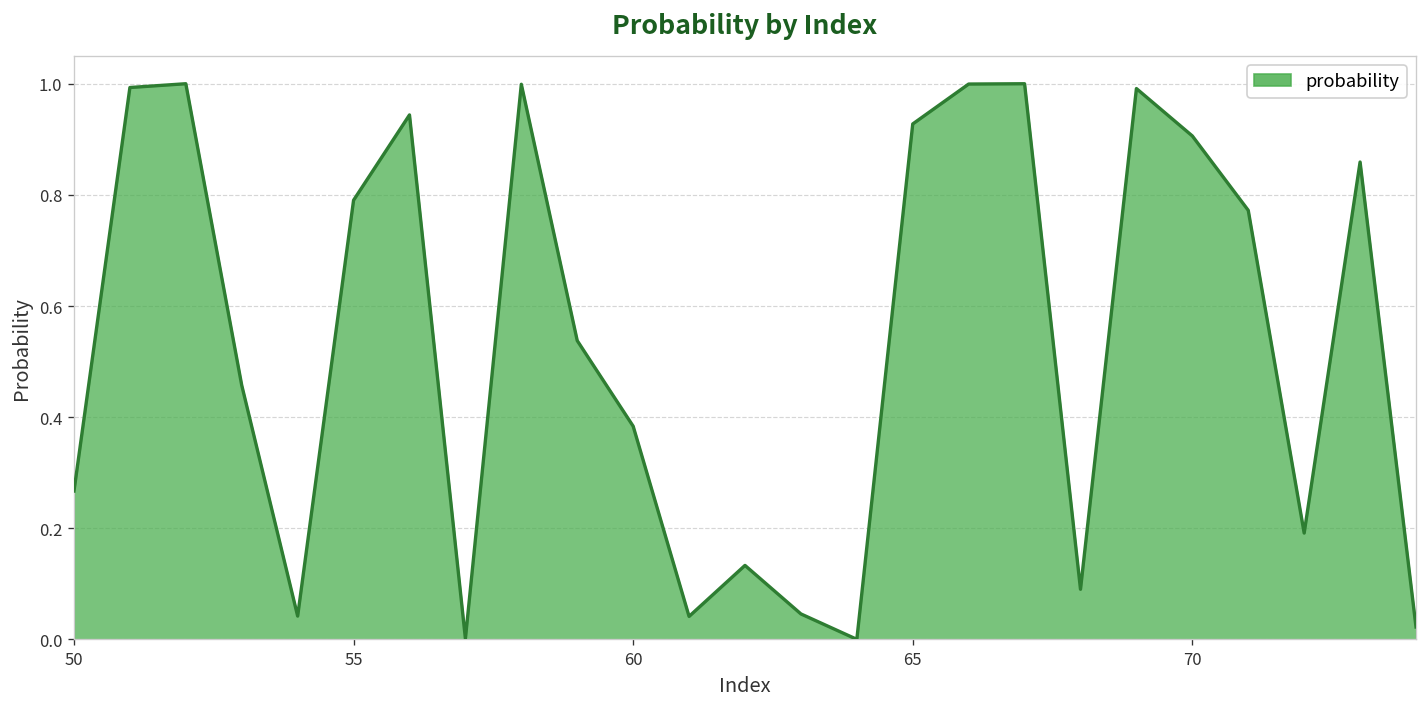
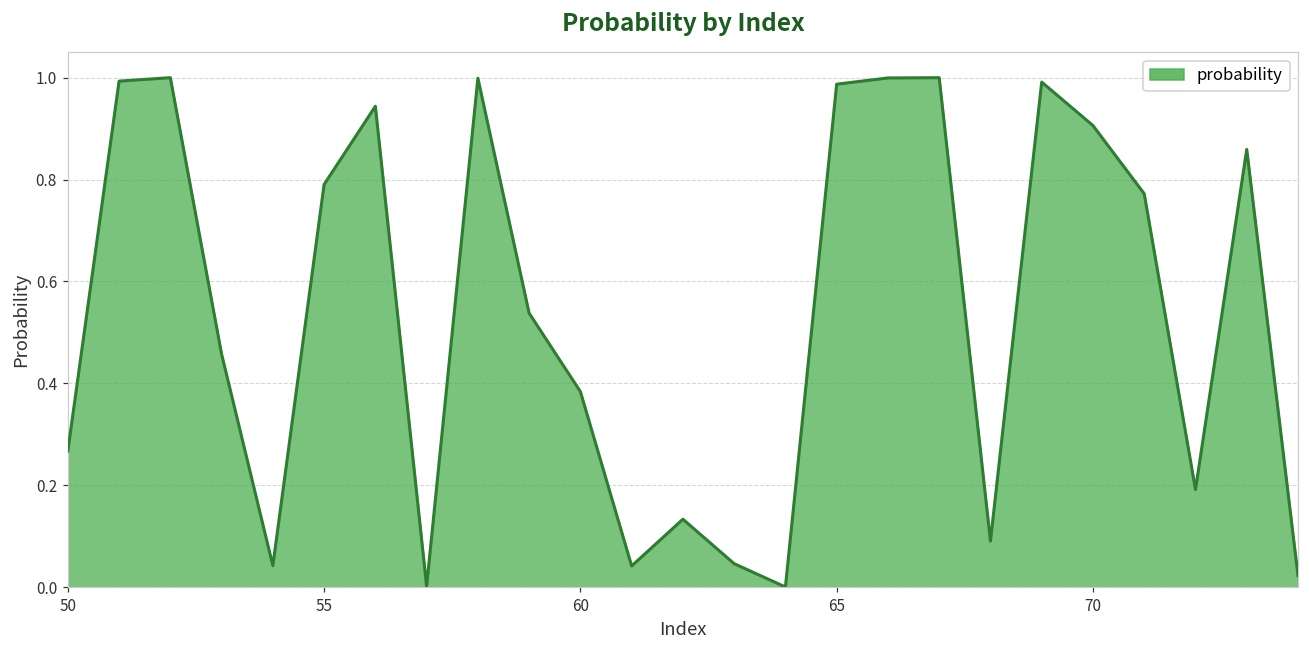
65: 0.93 -> 0.99
